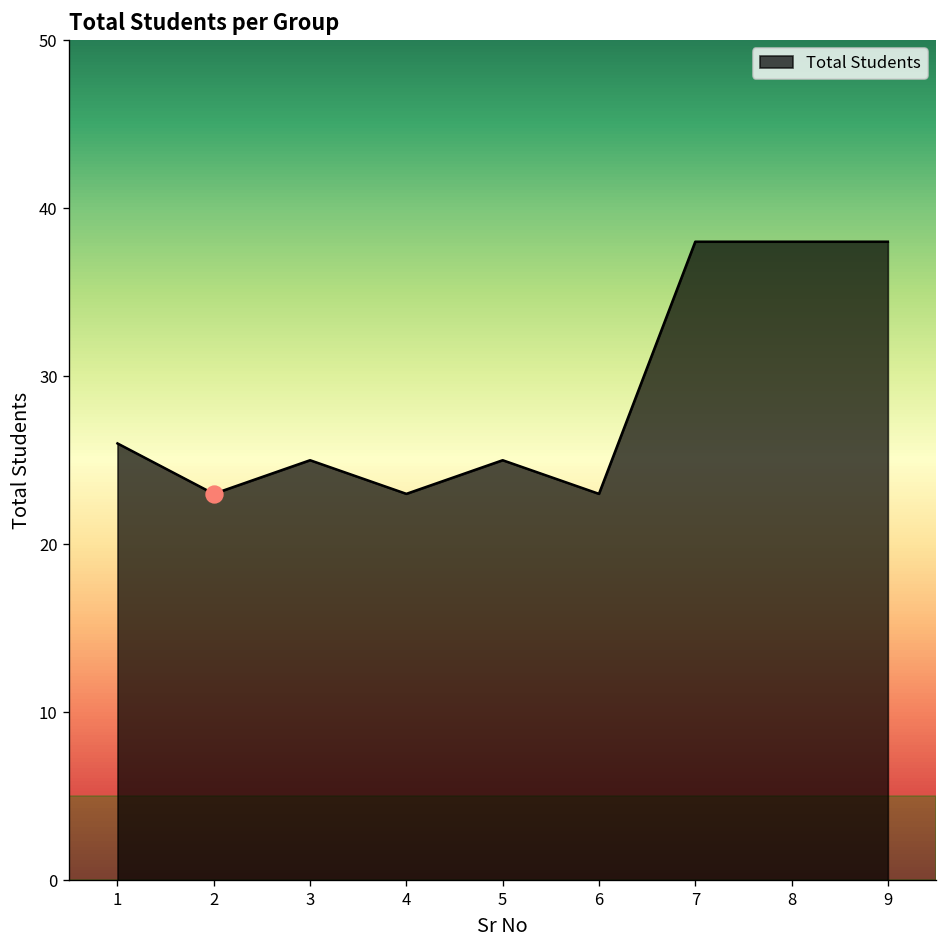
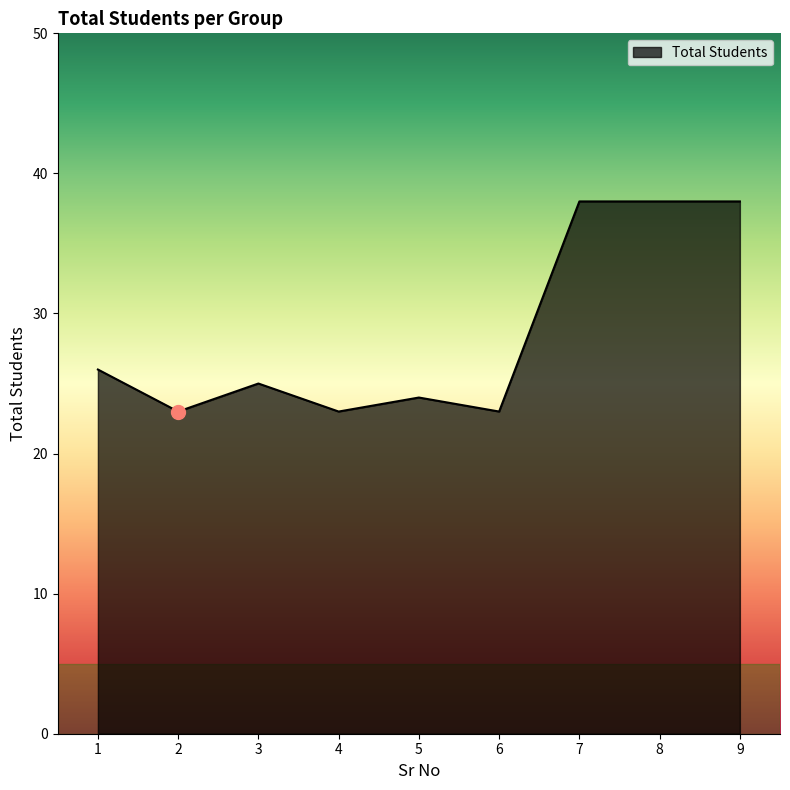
Total Students, 5: 25 -> 24
